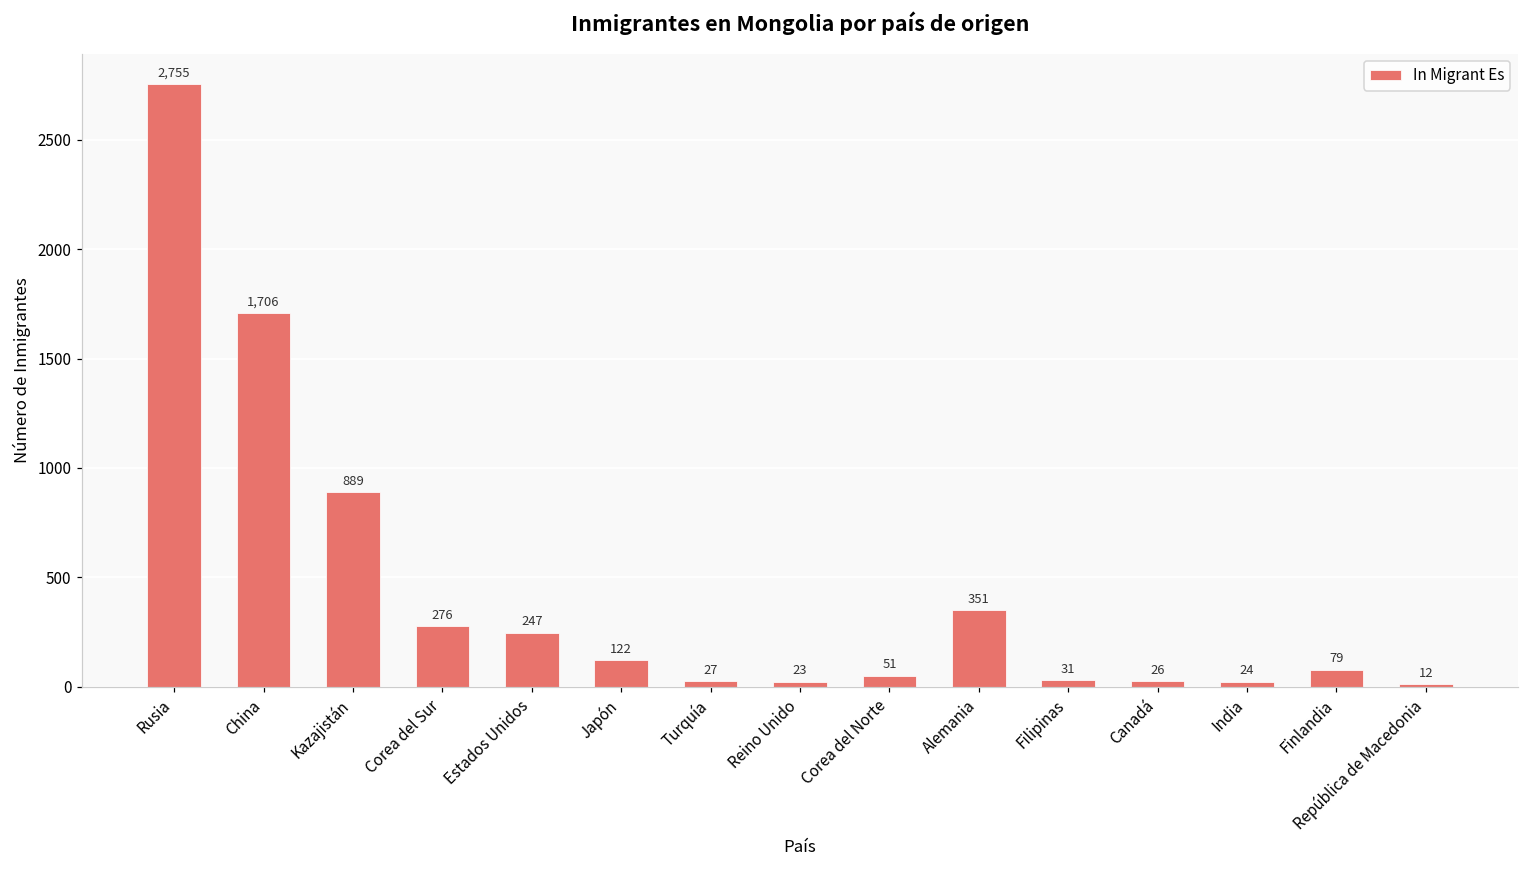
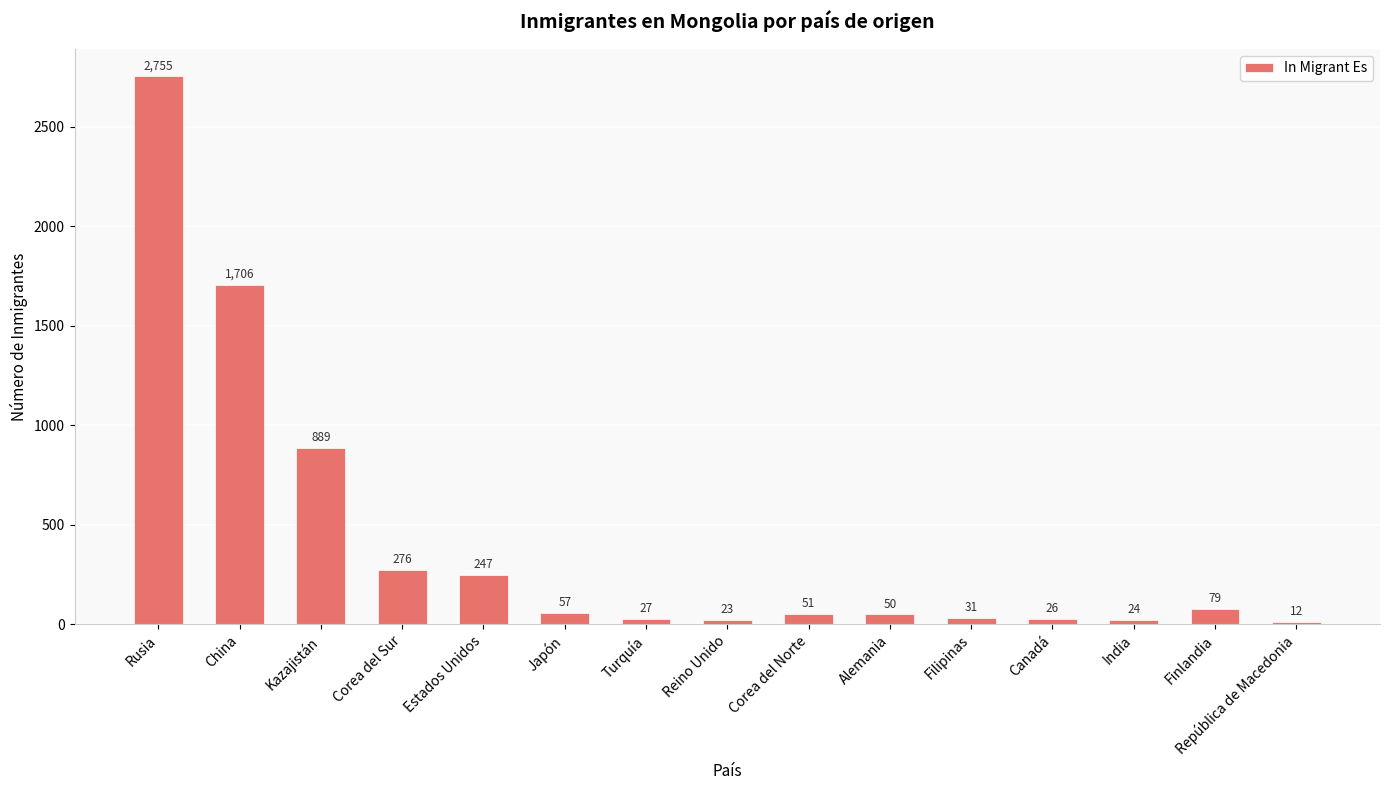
Japón: 122 -> 57
Alemania: 351 -> 50
